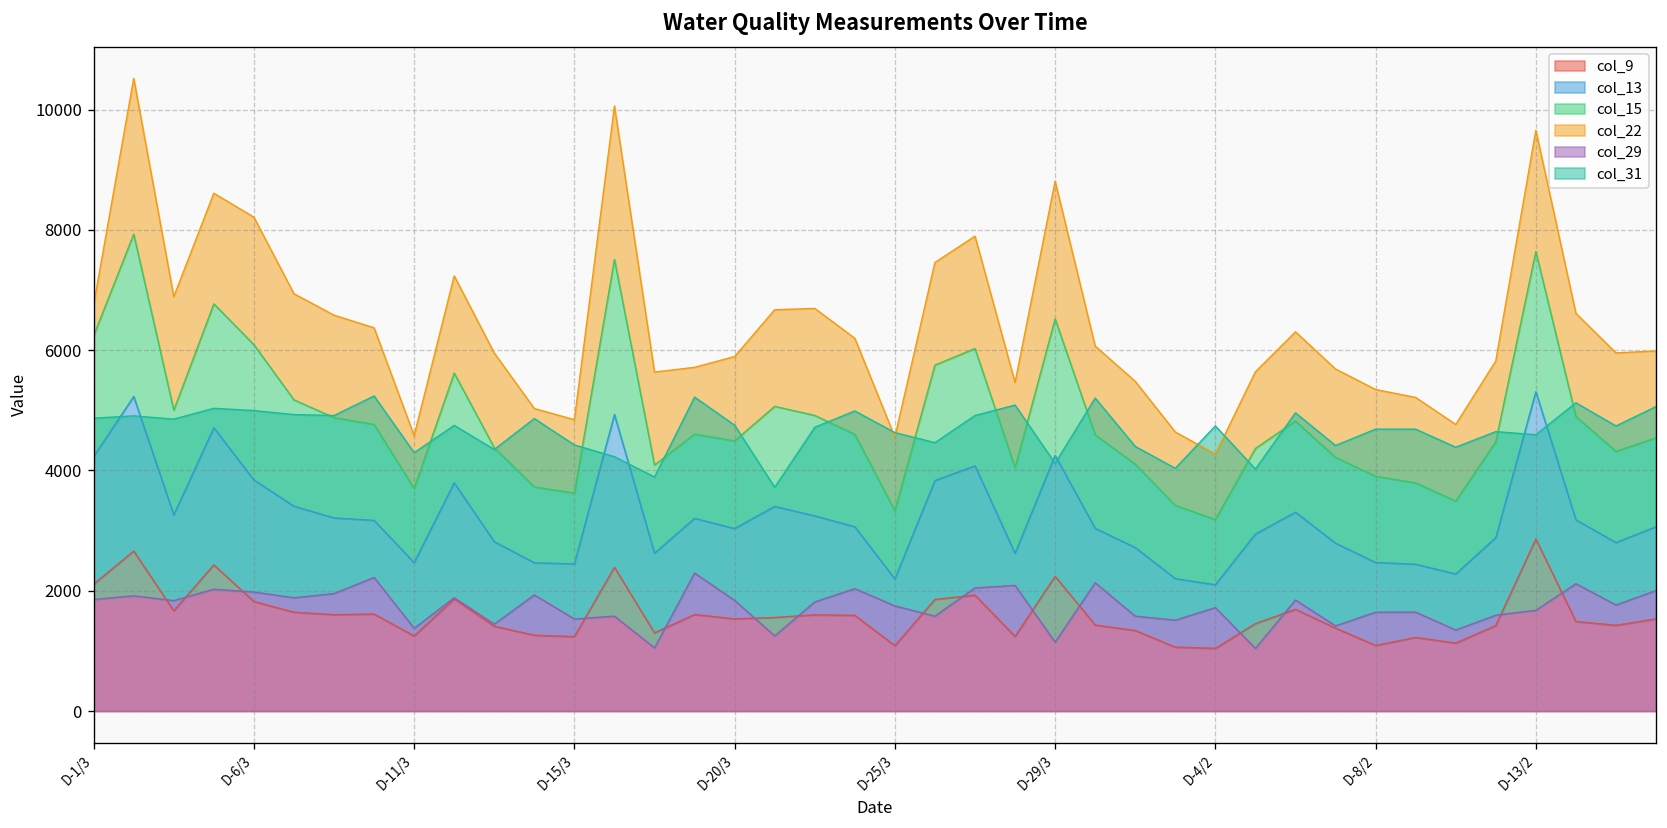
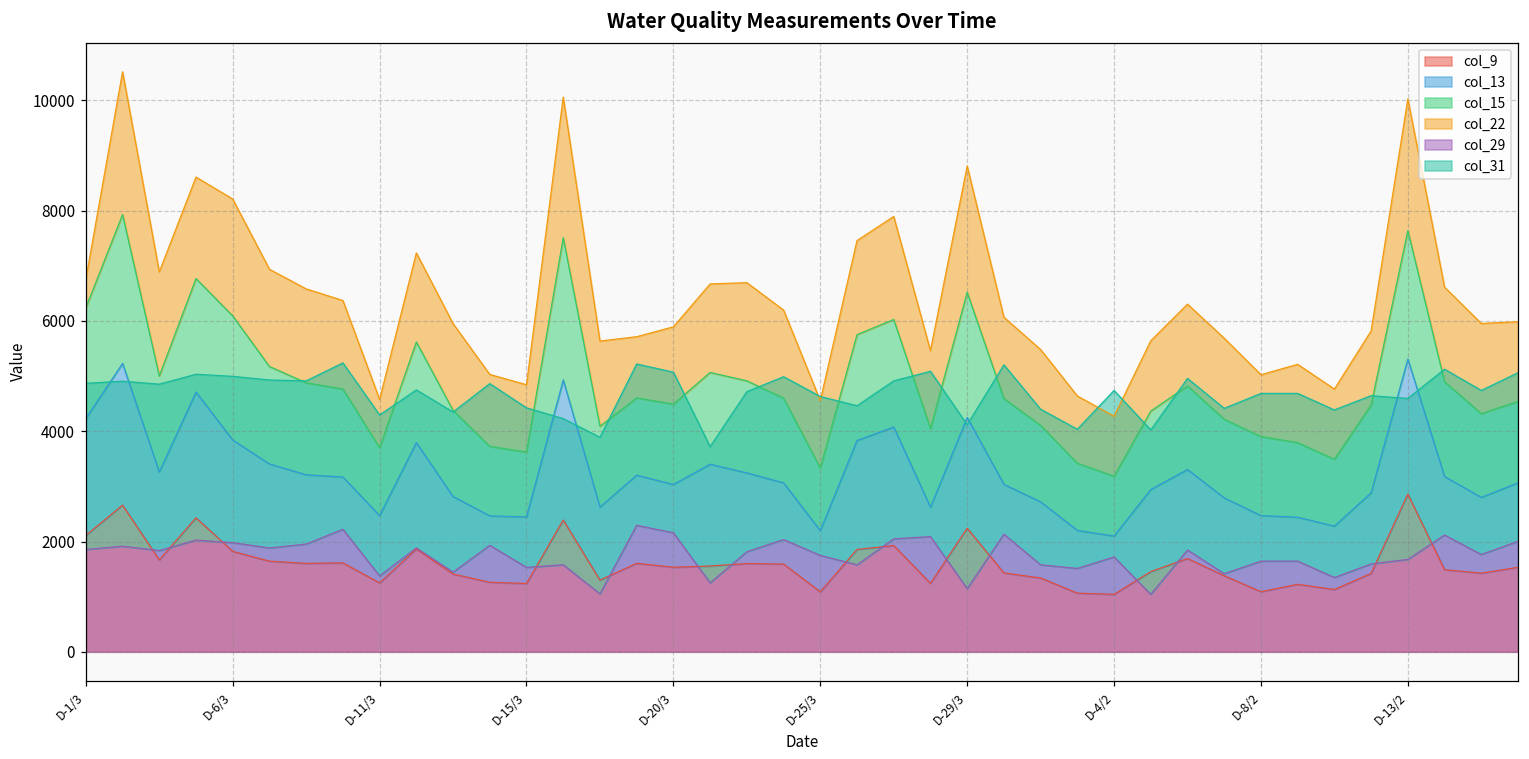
col_29, D-20/3: 1800 -> 2200
col_22, D-8/2: 1400 -> 1100
col_22, D-13/2: 2000 -> 2400
